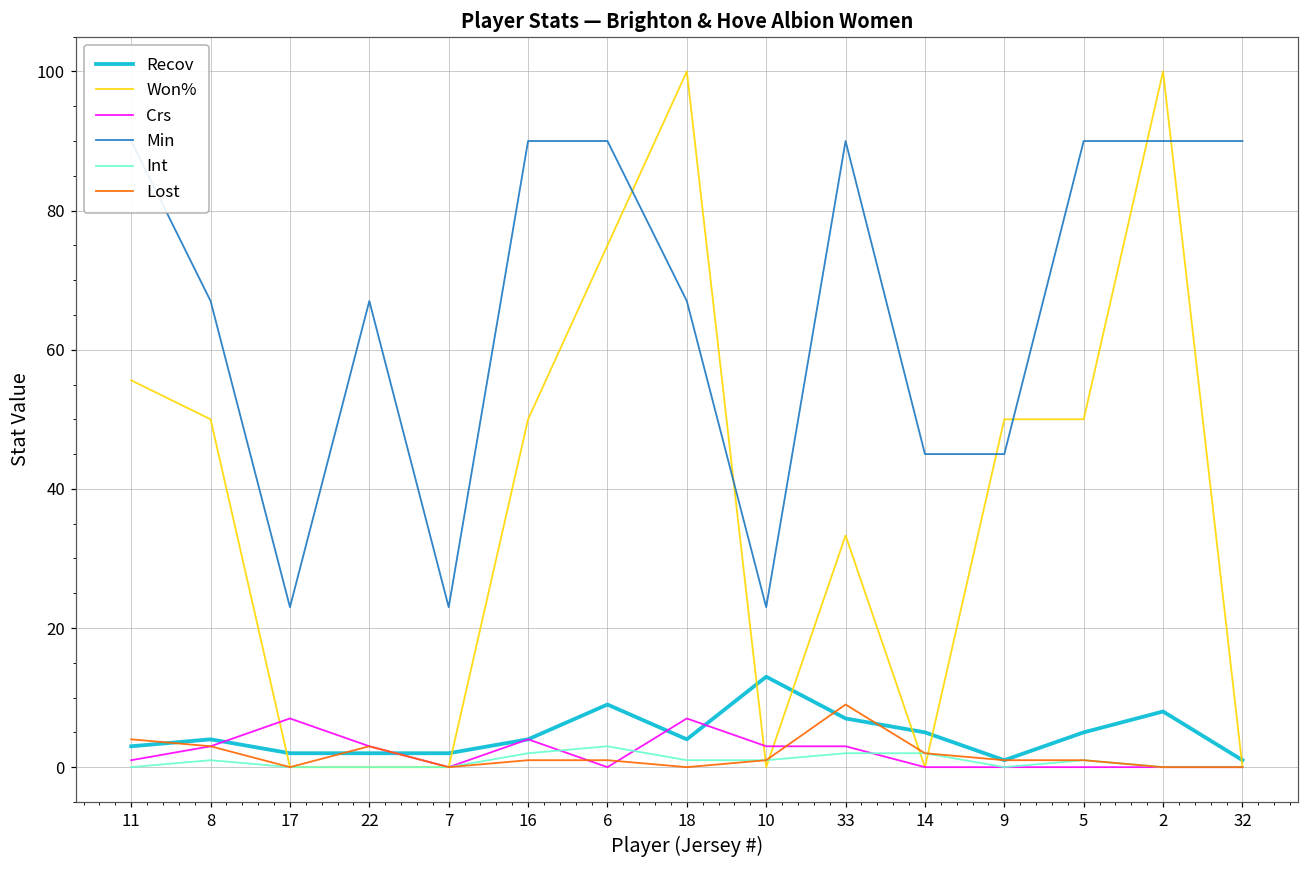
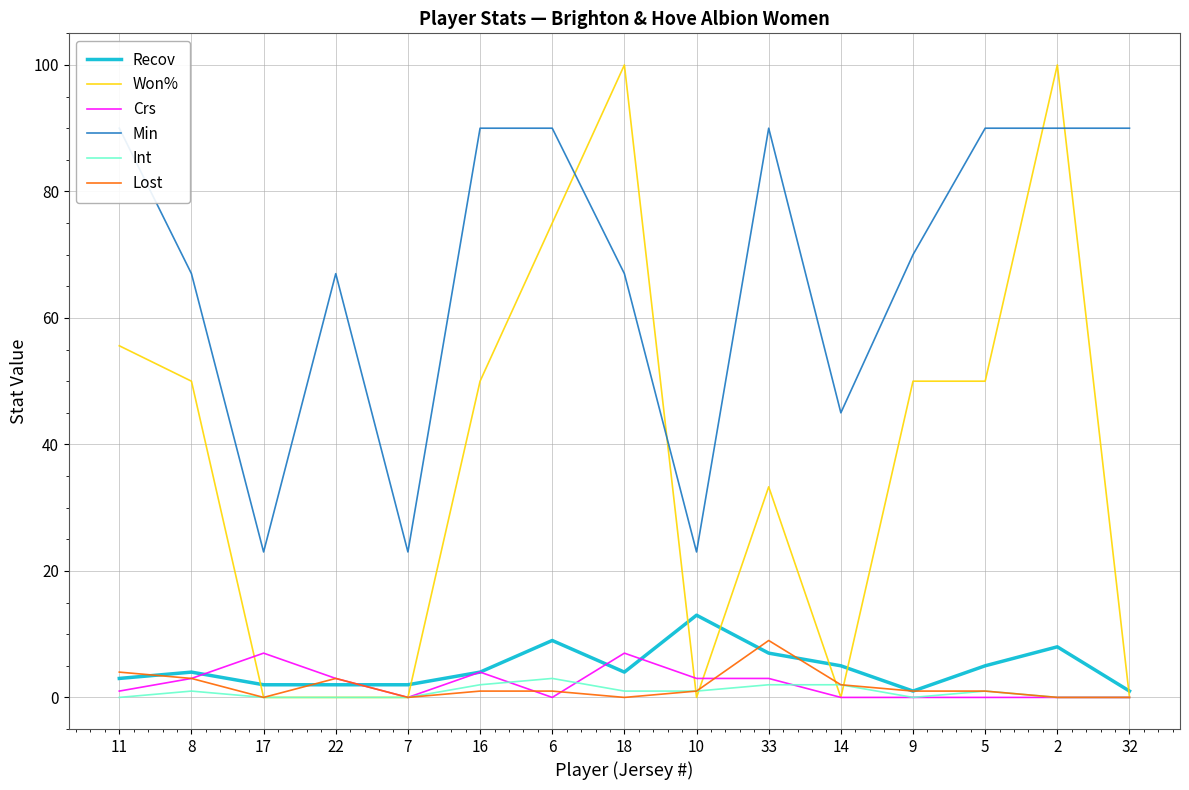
Min, 9: 45 -> 70
